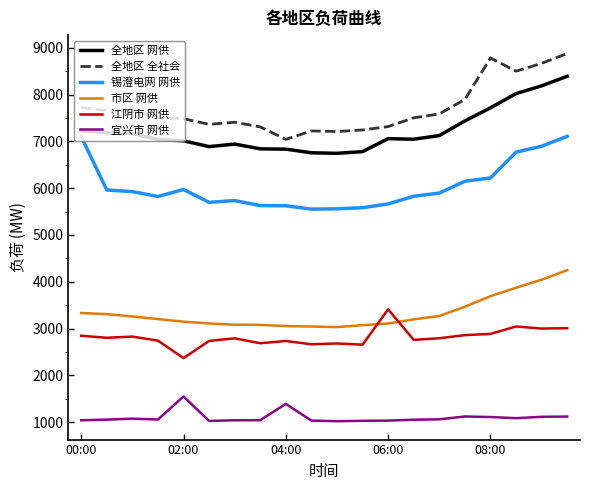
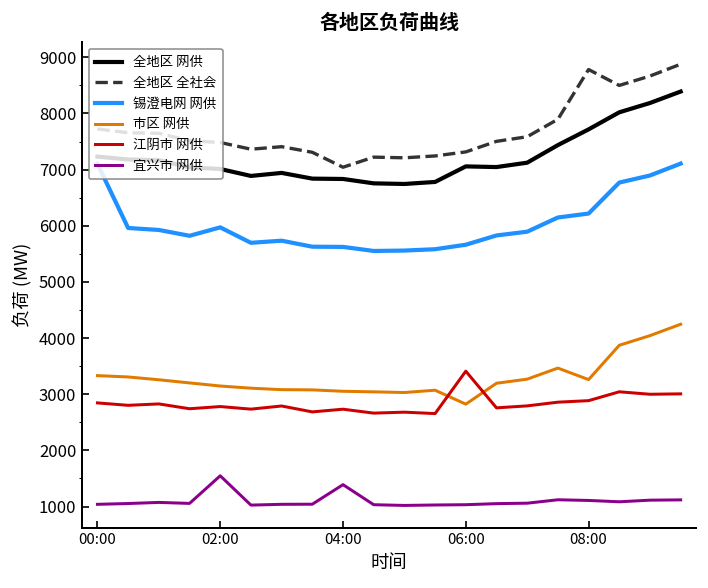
江阴市 网供, 02:00: 2400 -> 2800
市区 网供, 06:00: 3100 -> 2800
市区 网供, 08:00: 3700 -> 3300
